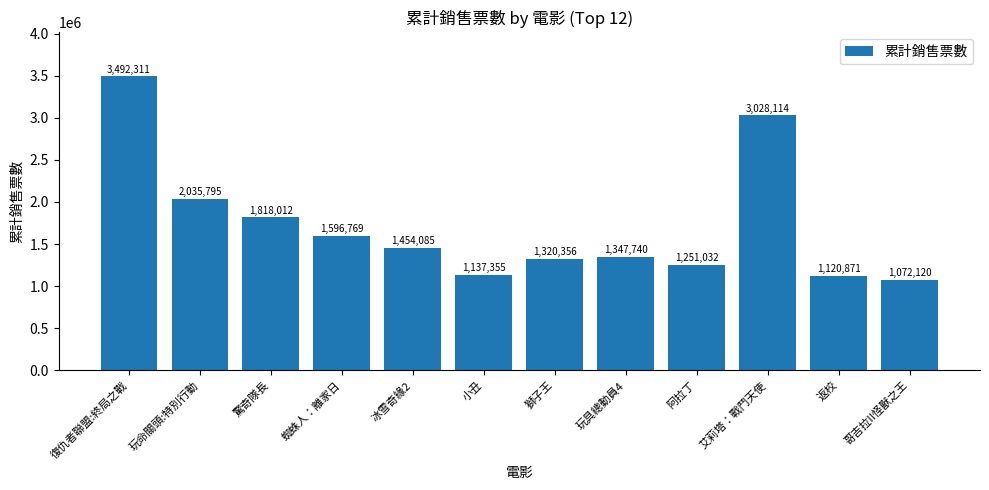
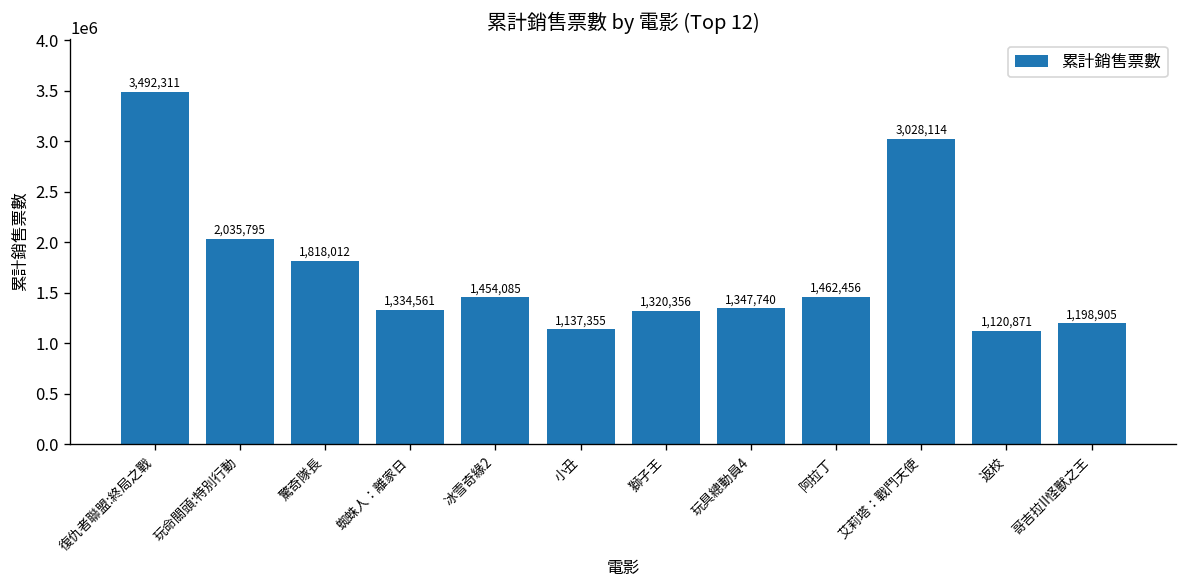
蜘蛛人：離家日: 1,596,769 -> 1,334,561
阿拉丁: 1,251,032 -> 1,462,456
哥吉拉II怪獸之王: 1,072,120 -> 1,198,905
